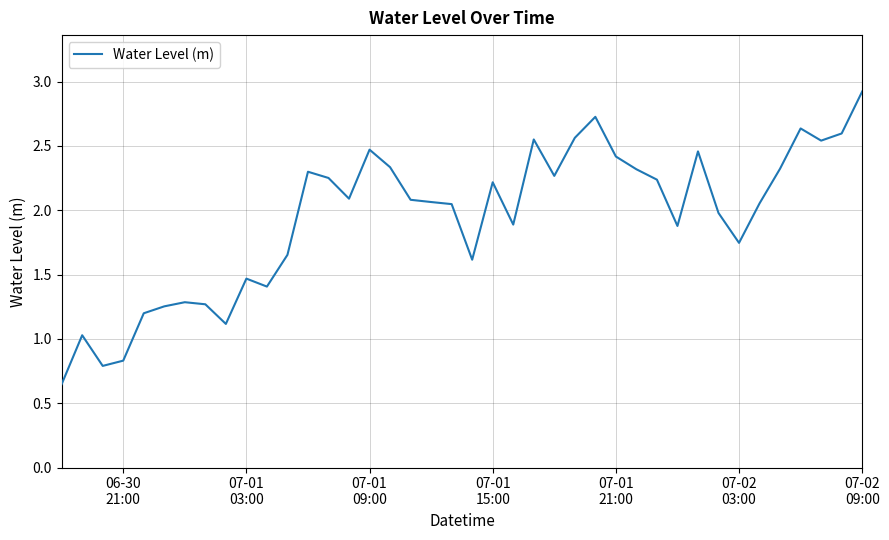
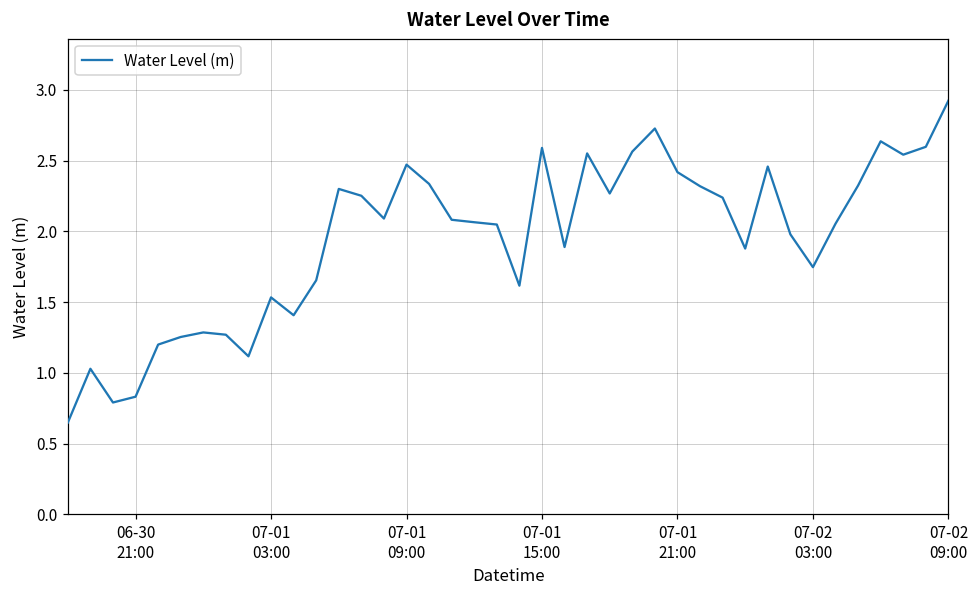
07-01 03:00: 1.47 -> 1.53
07-01 15:00: 2.22 -> 2.59
